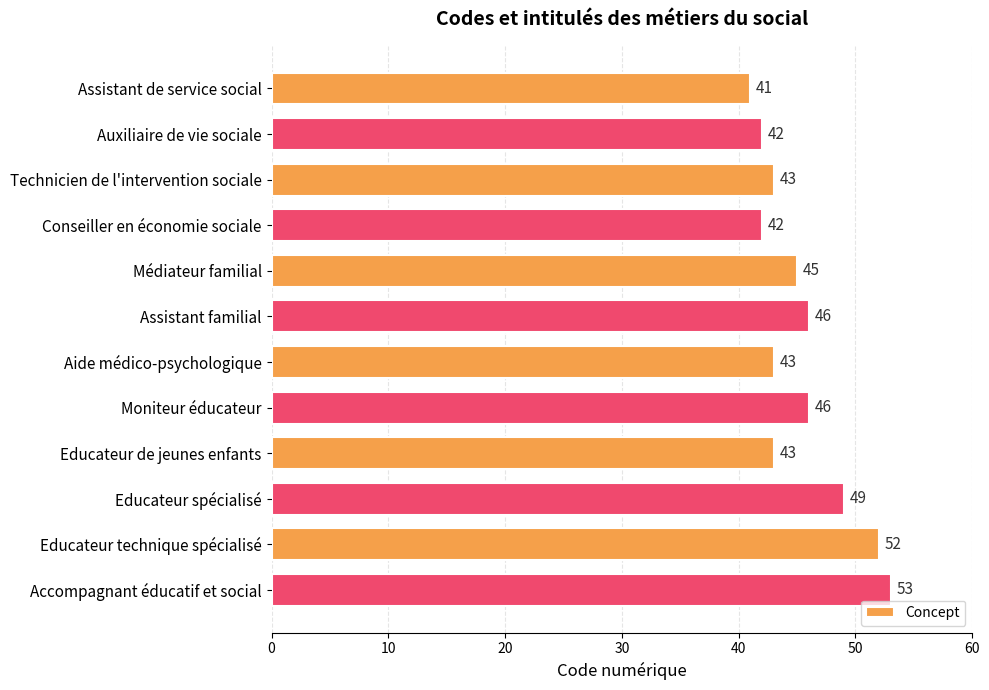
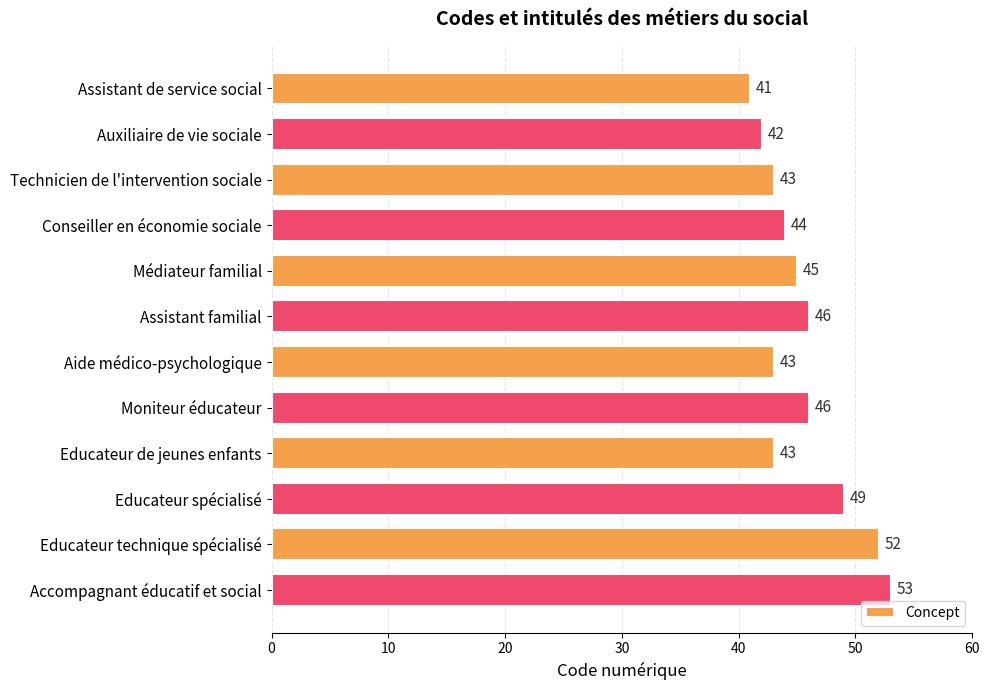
Conseiller en économie sociale: 42 -> 44
